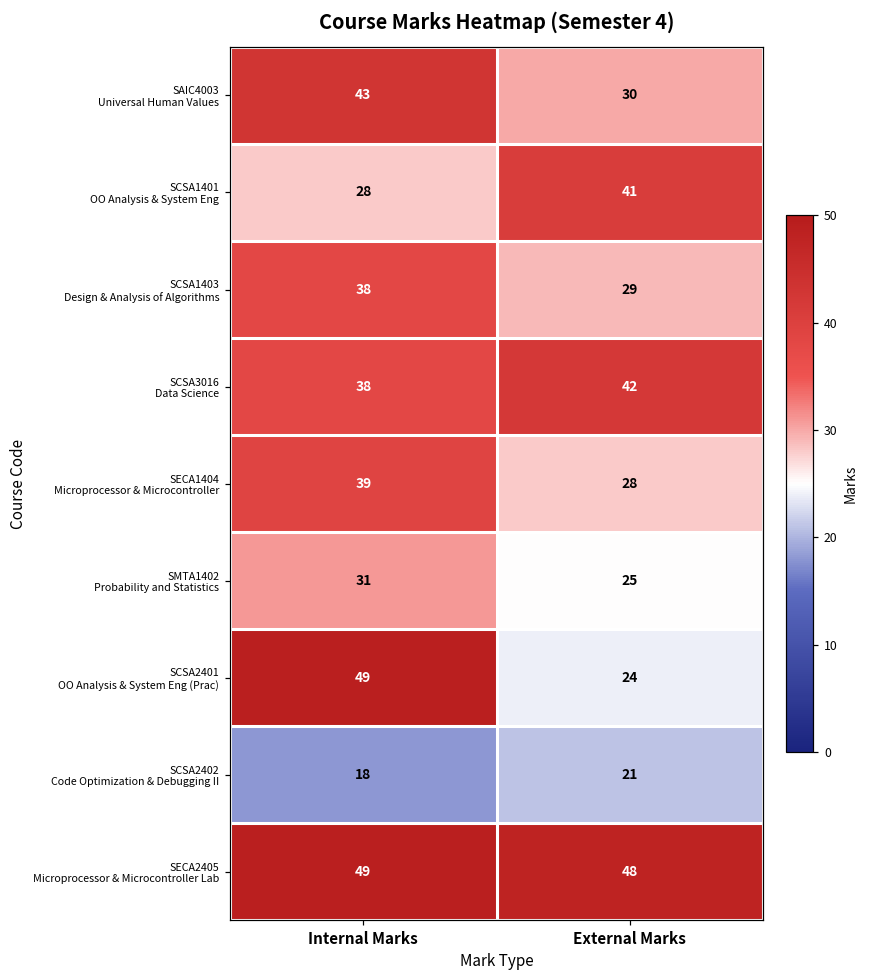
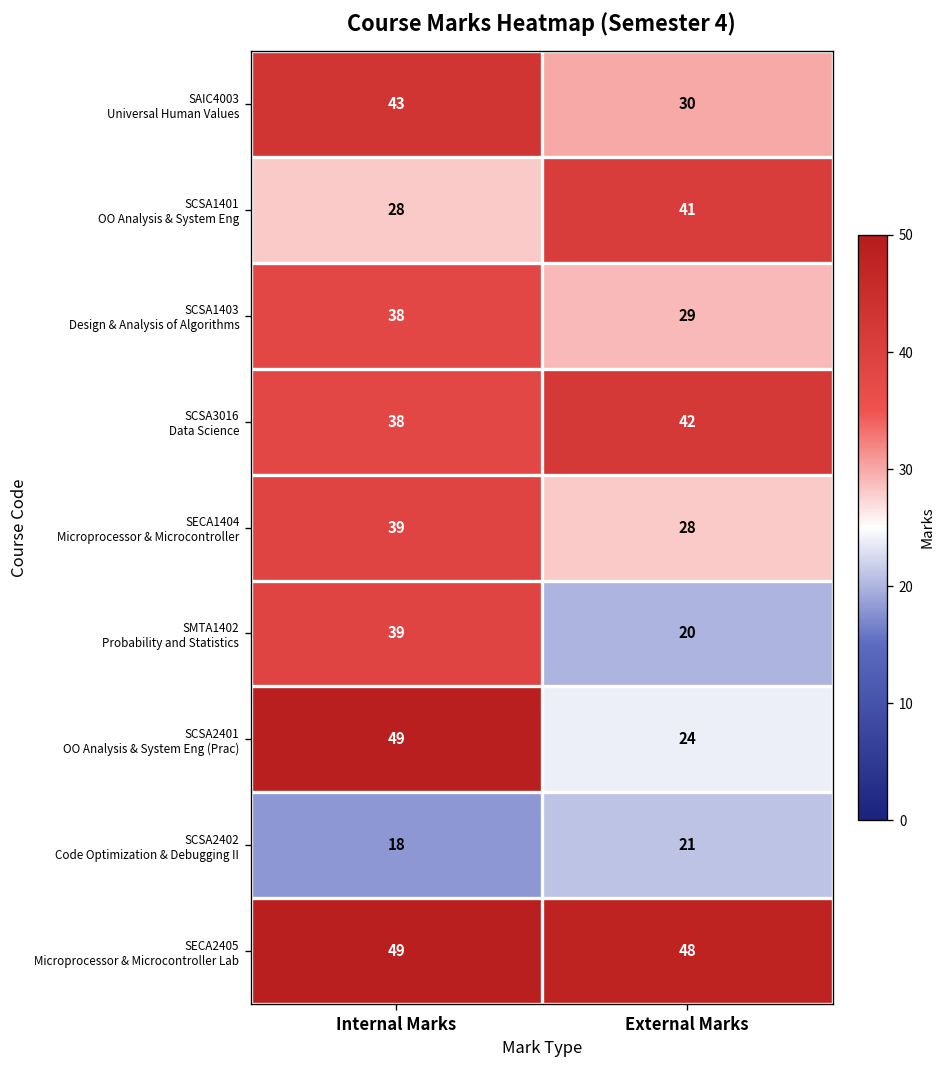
SMTA1402 Probability and Statistics, Internal Marks: 31 -> 39
SMTA1402 Probability and Statistics, External Marks: 25 -> 20
